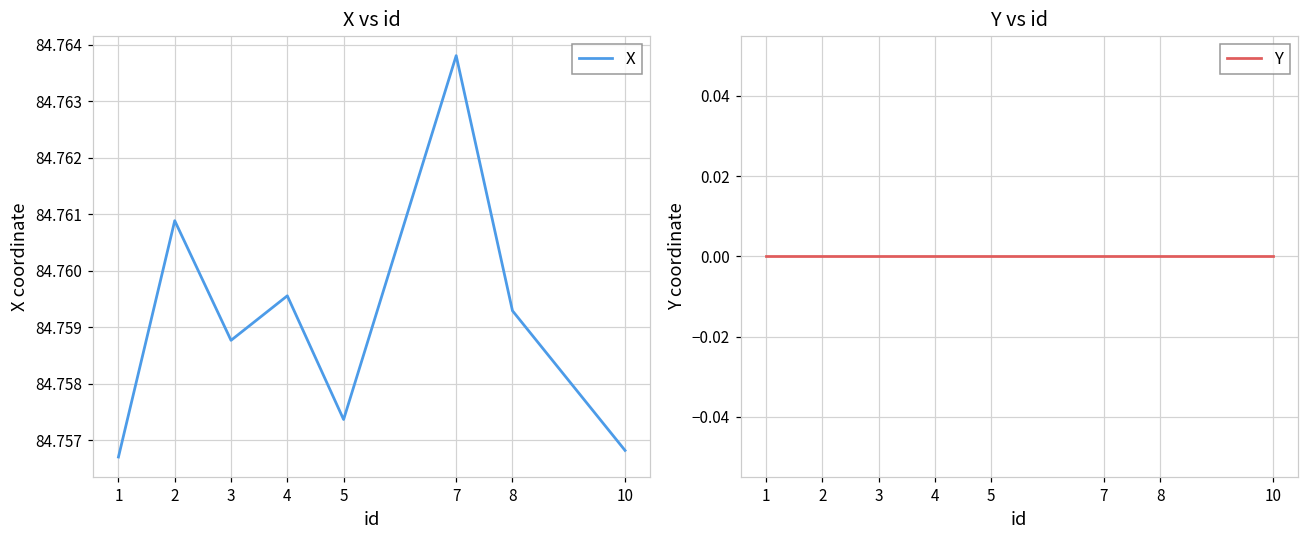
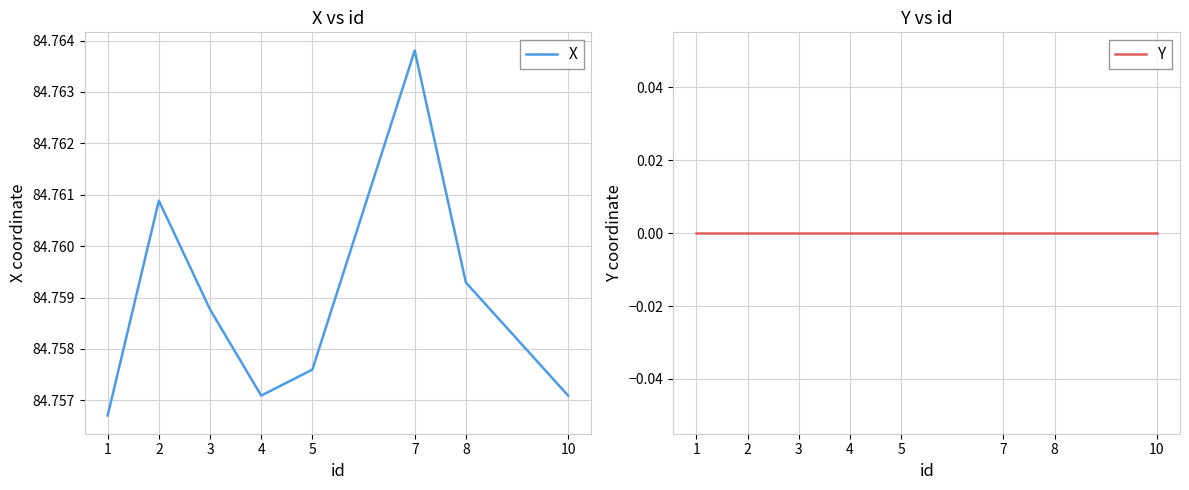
X vs id, 4: 84.7596 -> 84.7571
X vs id, 5: 84.7574 -> 84.7576
X vs id, 10: 84.7568 -> 84.7571
